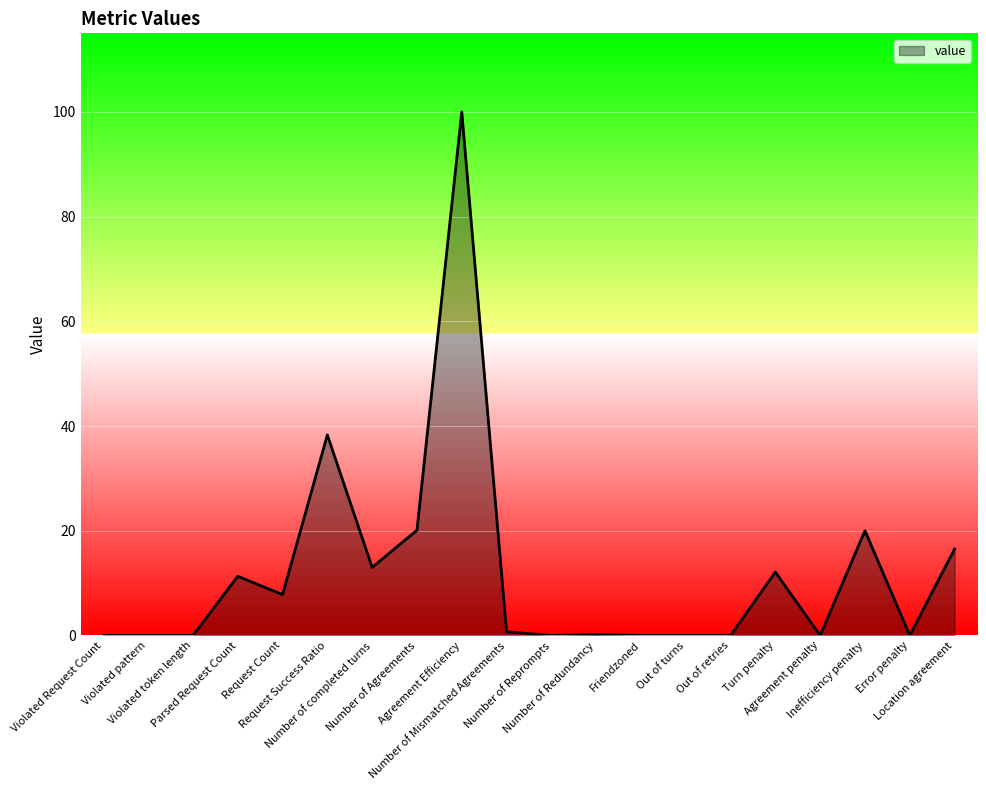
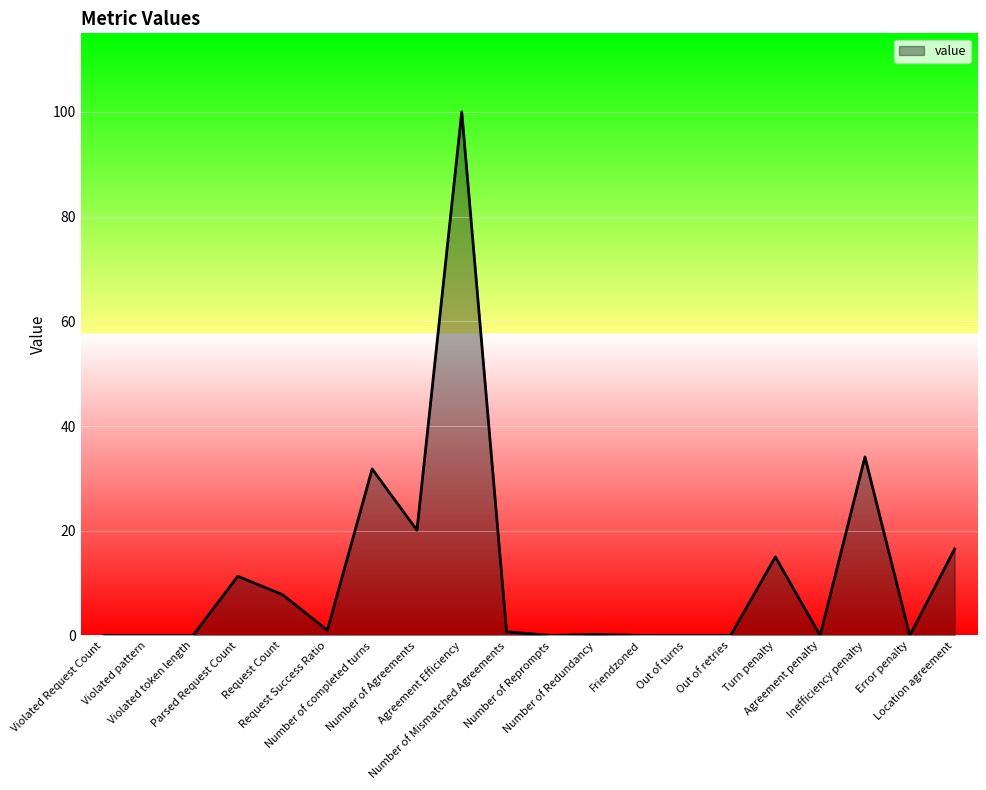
Request Success Ratio: 38 -> 1
Number of completed turns: 13 -> 32
Turn penalty: 12 -> 15
Inefficiency penalty: 20 -> 34
